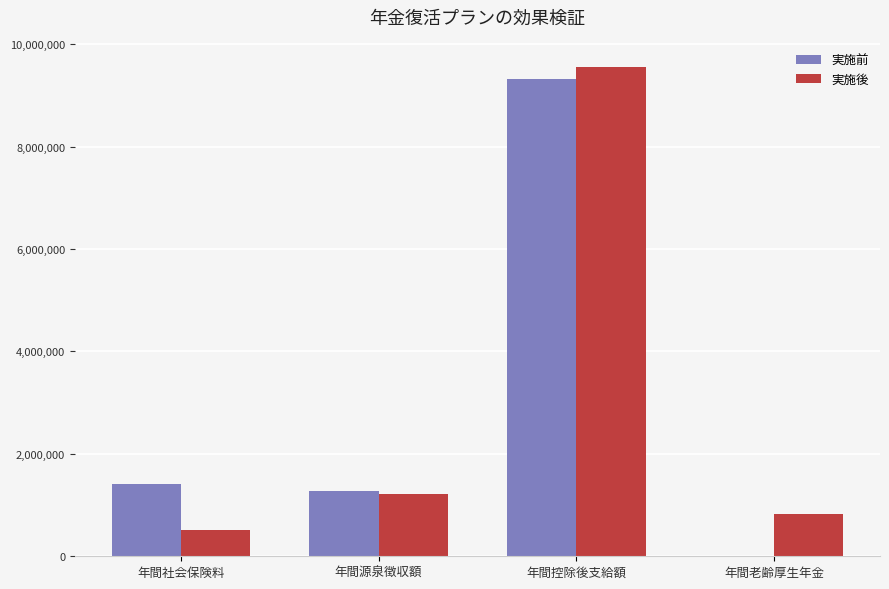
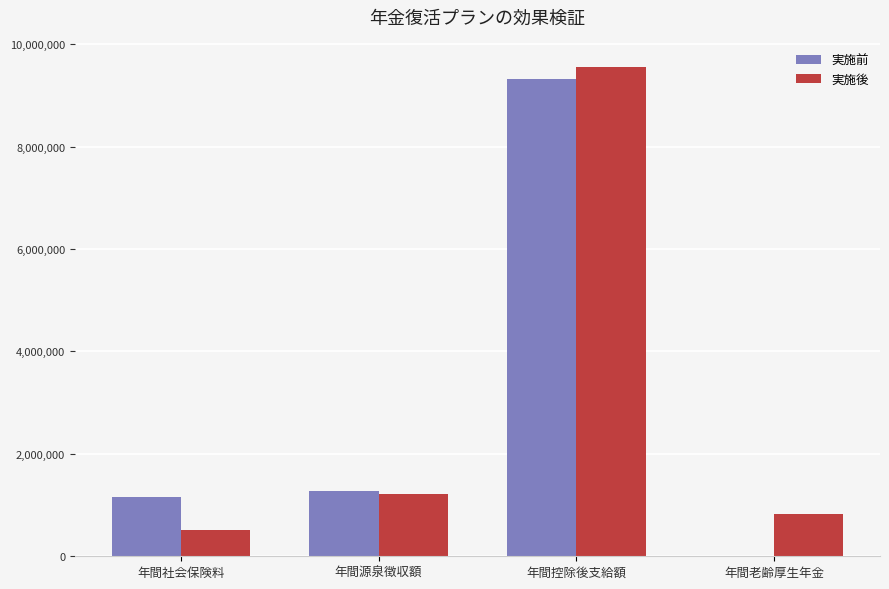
実施前, 年間社会保険料: 1,400,000 -> 1,200,000
